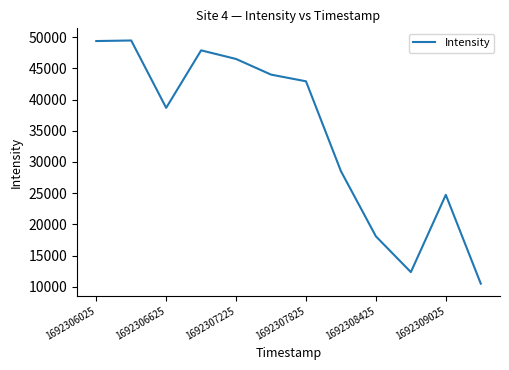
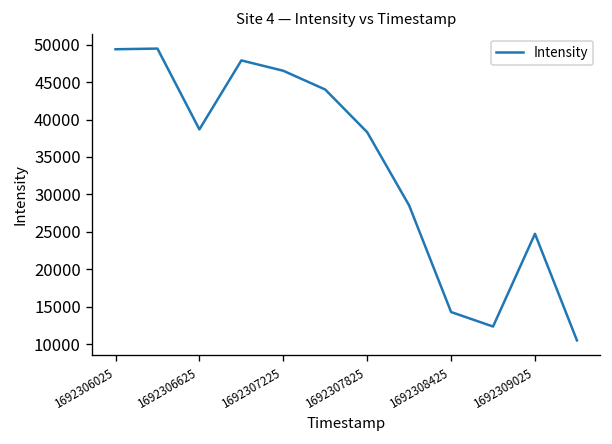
1692307825: 43000 -> 38000
1692308425: 18000 -> 14000
